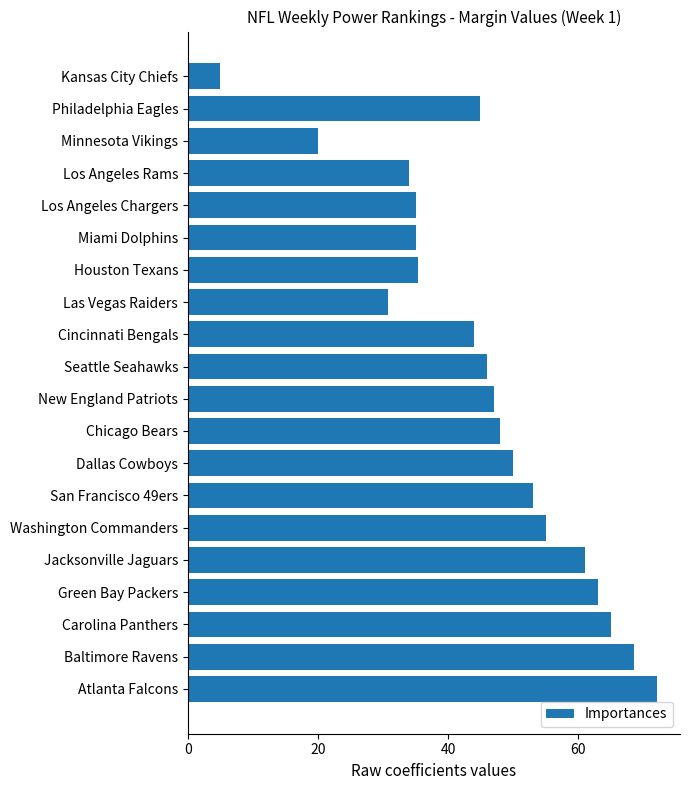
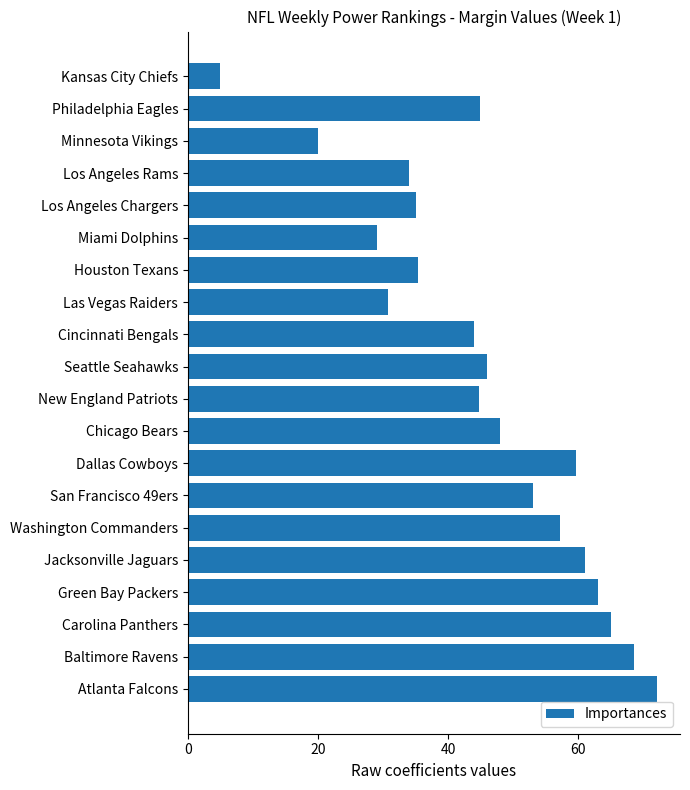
Miami Dolphins: 35 -> 29
New England Patriots: 47 -> 45
Dallas Cowboys: 50 -> 60
Washington Commanders: 55 -> 57
